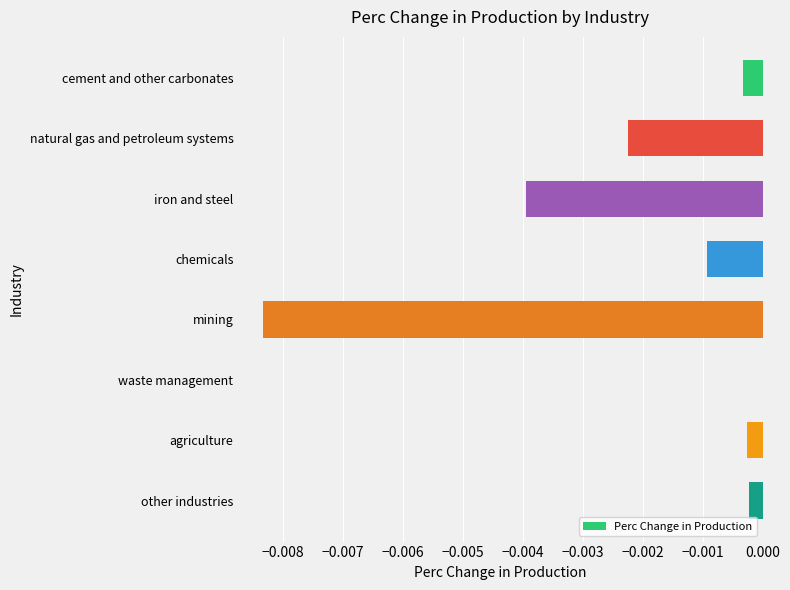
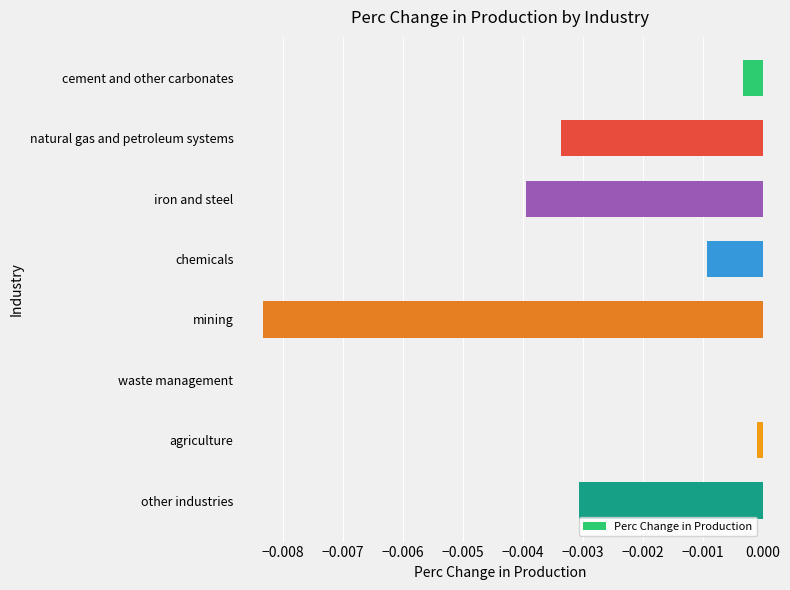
natural gas and petroleum systems: -0.0022 -> -0.0034
agriculture: -0.0003 -> -0.0001
other industries: -0.0002 -> -0.0031
